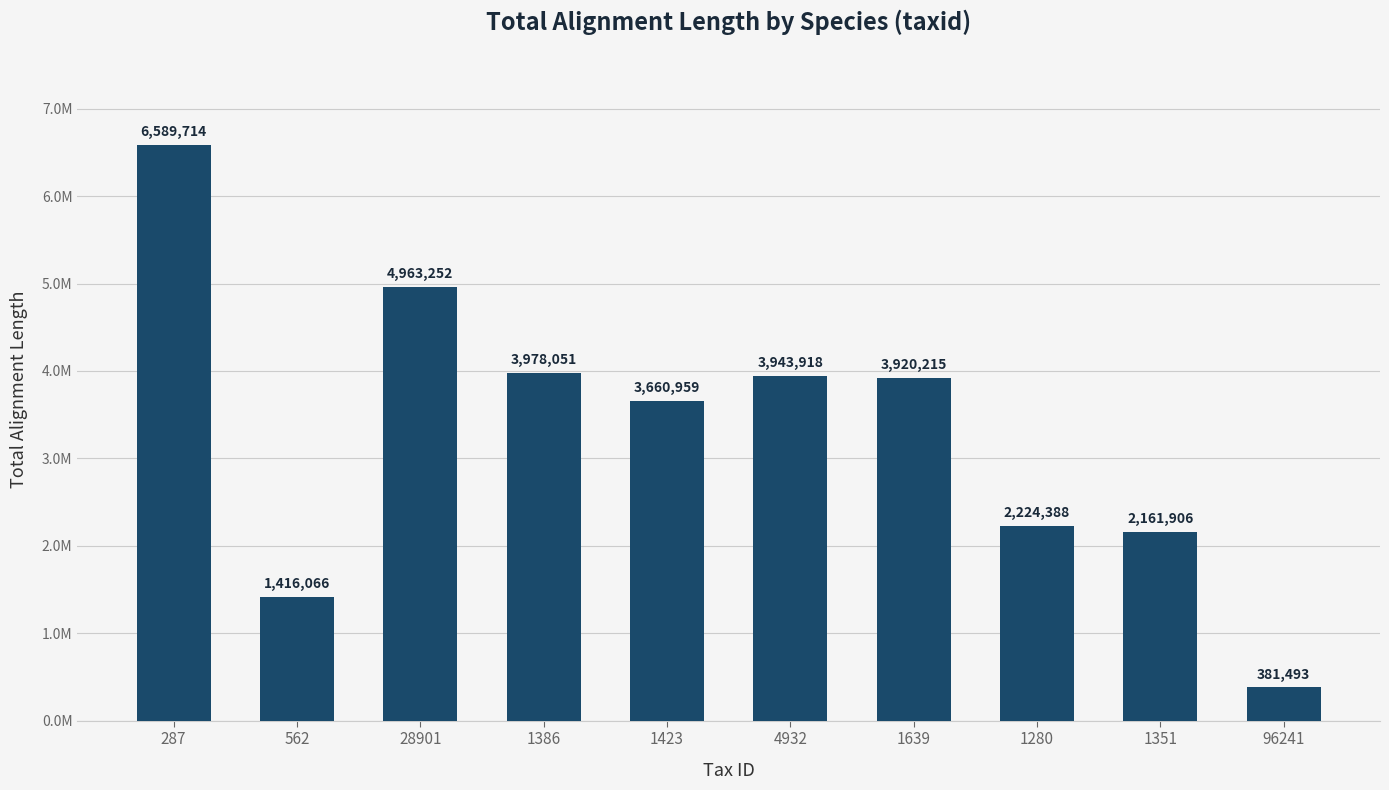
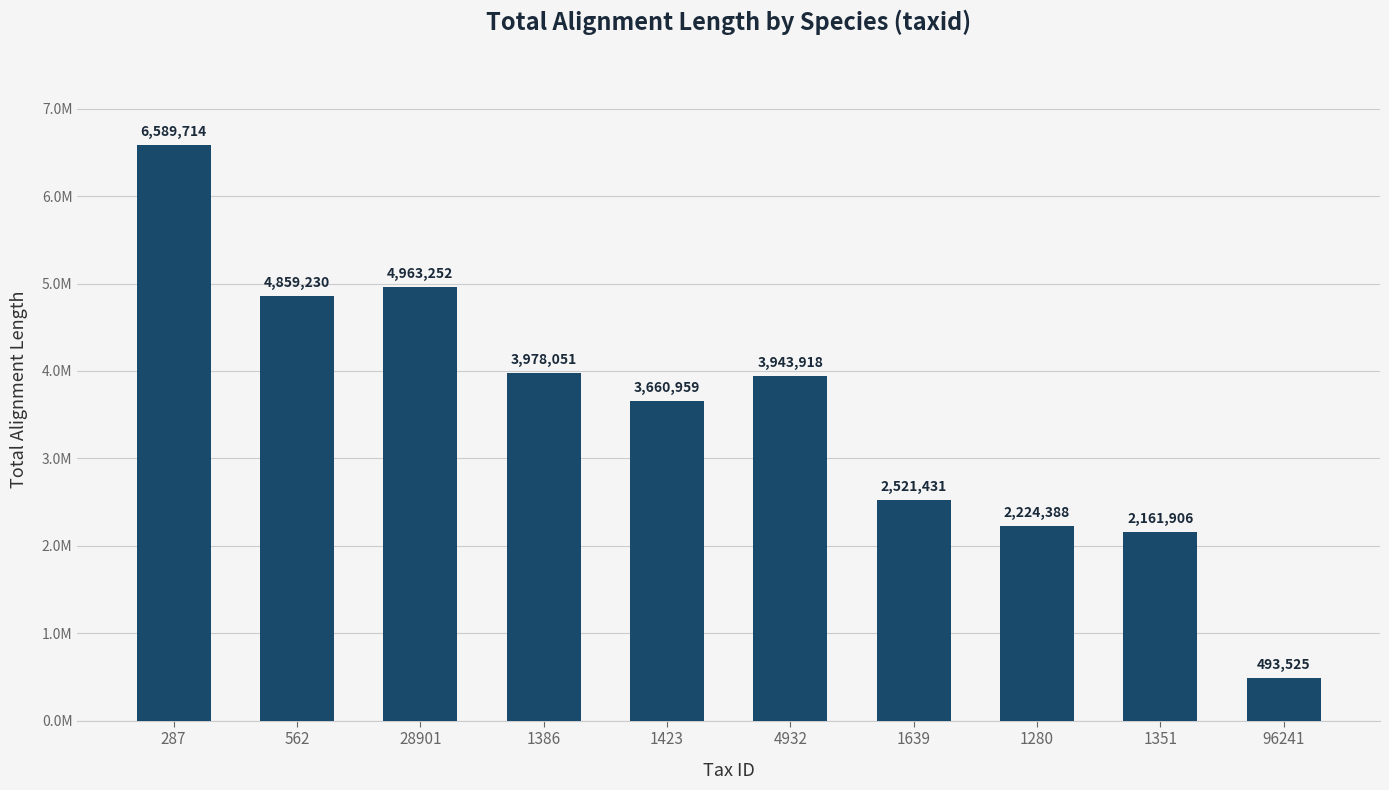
562: 1,416,066 -> 4,859,230
1639: 3,920,215 -> 2,521,431
96241: 381,493 -> 493,525
